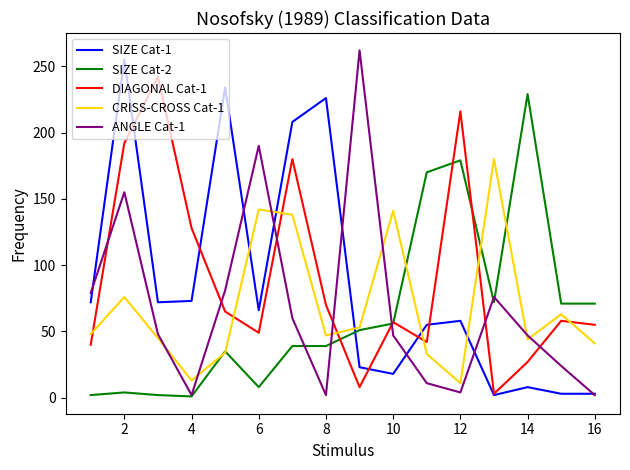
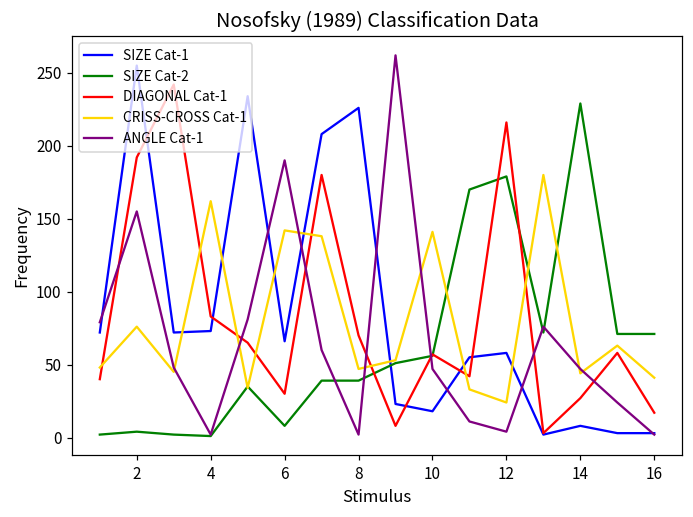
DIAGONAL Cat-1, 4: 128 -> 83
CRISS-CROSS Cat-1, 4: 13 -> 162
DIAGONAL Cat-1, 6: 49 -> 30
CRISS-CROSS Cat-1, 12: 11 -> 24
DIAGONAL Cat-1, 16: 55 -> 17
